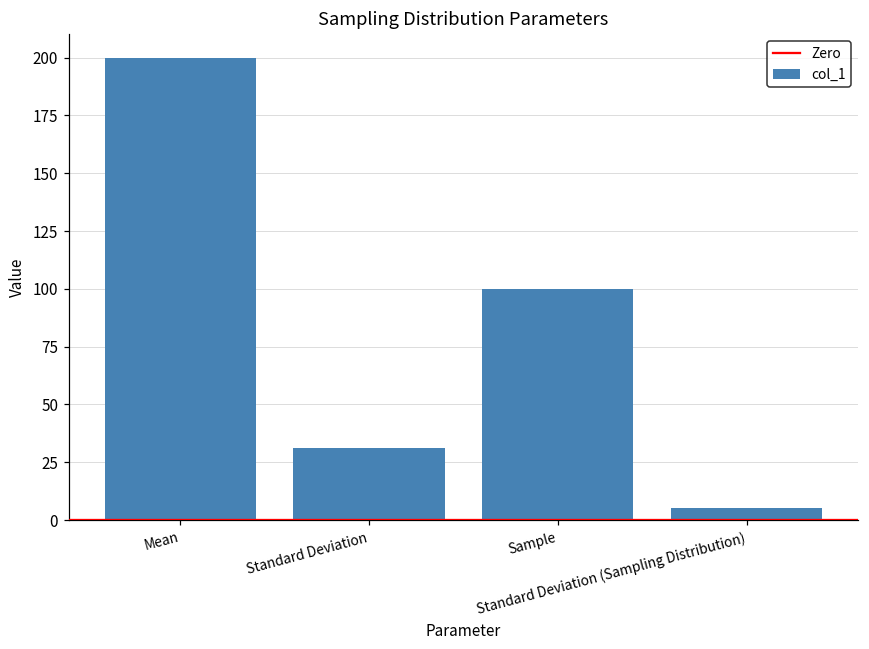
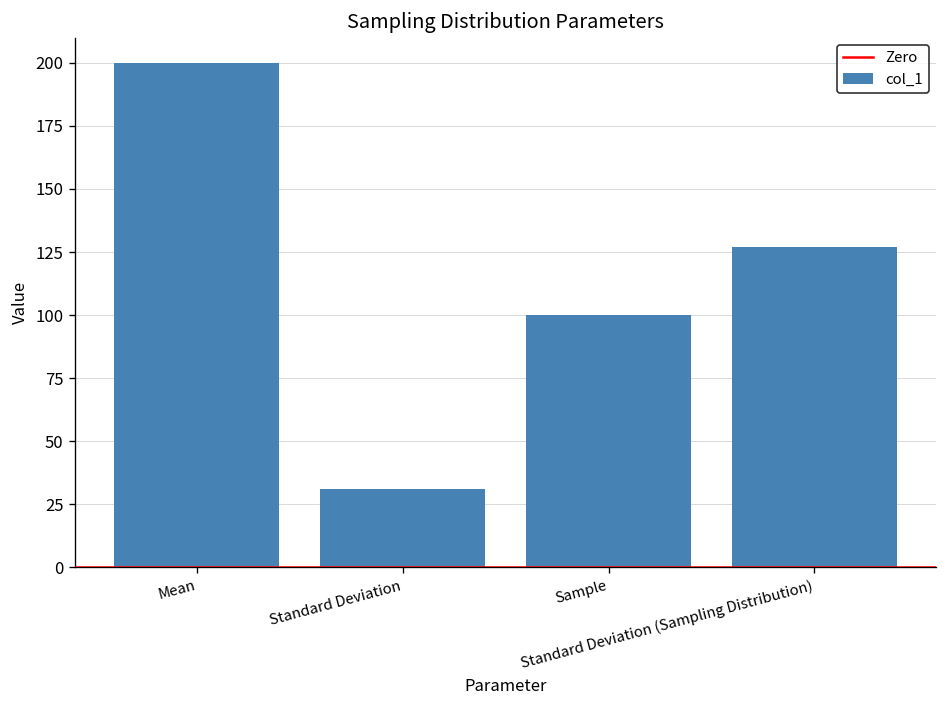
Standard Deviation (Sampling Distribution): 5 -> 127
